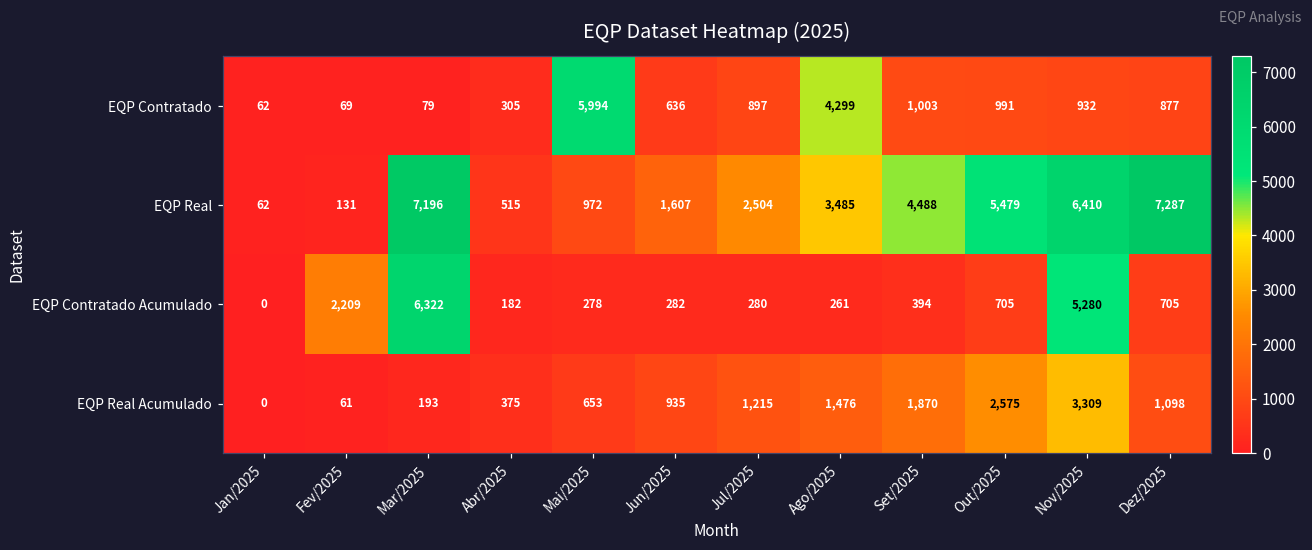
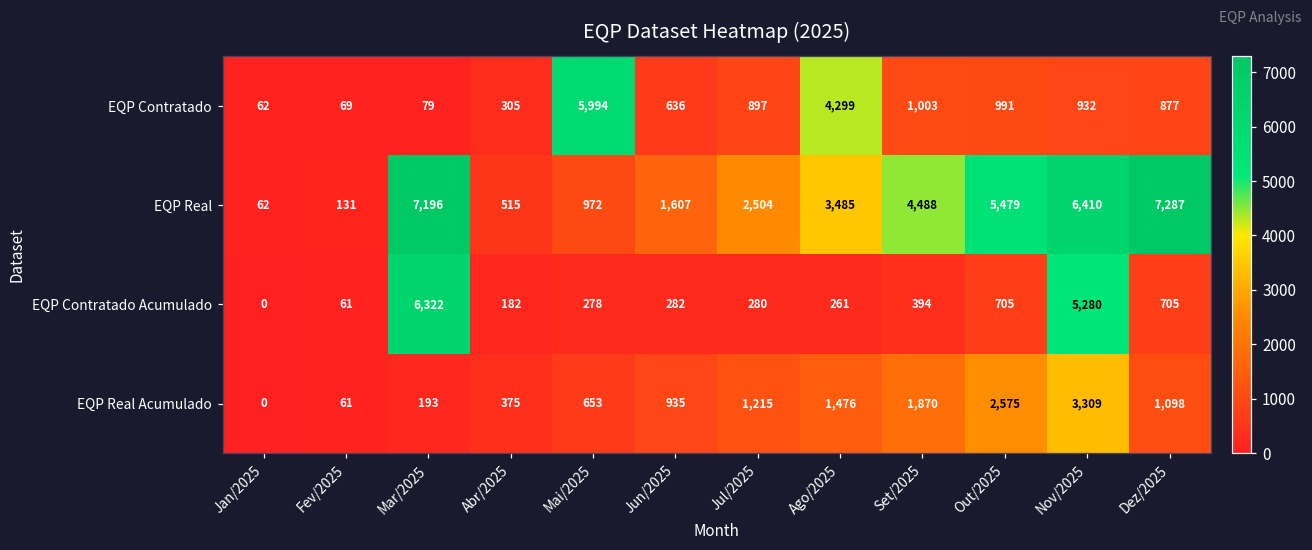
EQP Contratado Acumulado, Fev/2025: 2,209 -> 61
